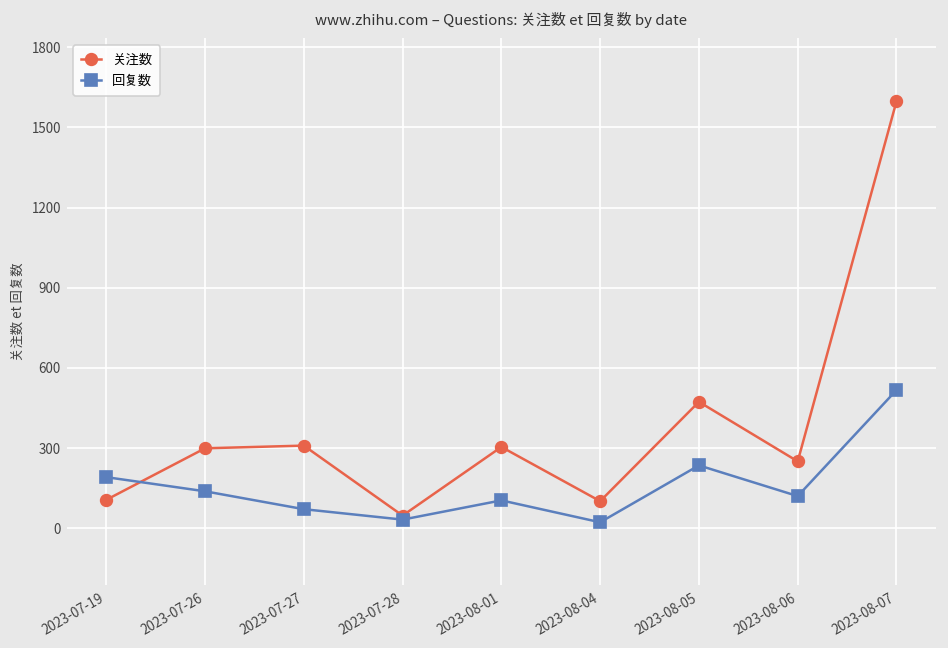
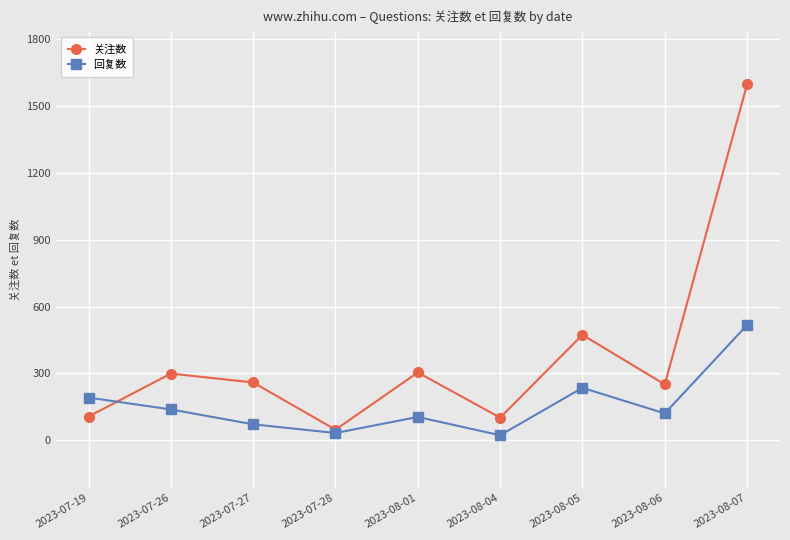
关注数, 2023-07-27: 310 -> 260
